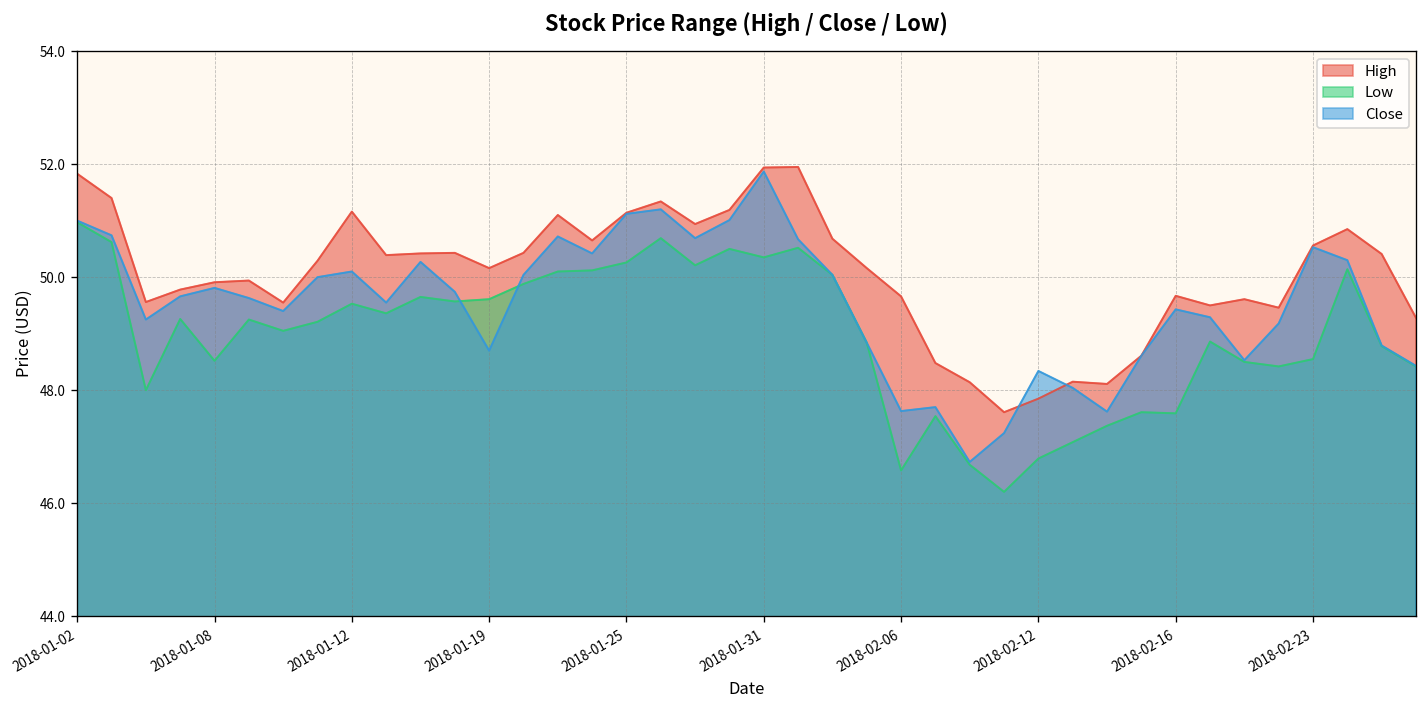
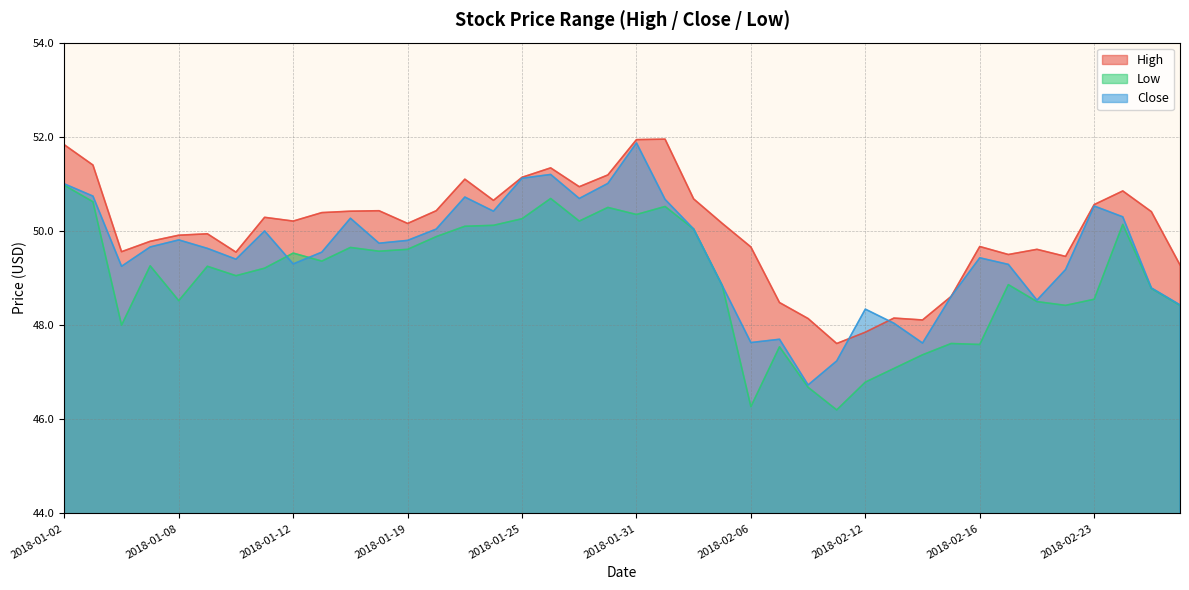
High, 2018-01-12: 51.2 -> 50.2
Close, 2018-01-12: 50.1 -> 49.3
Close, 2018-01-19: 48.7 -> 49.8
Low, 2018-02-06: 46.6 -> 46.3
